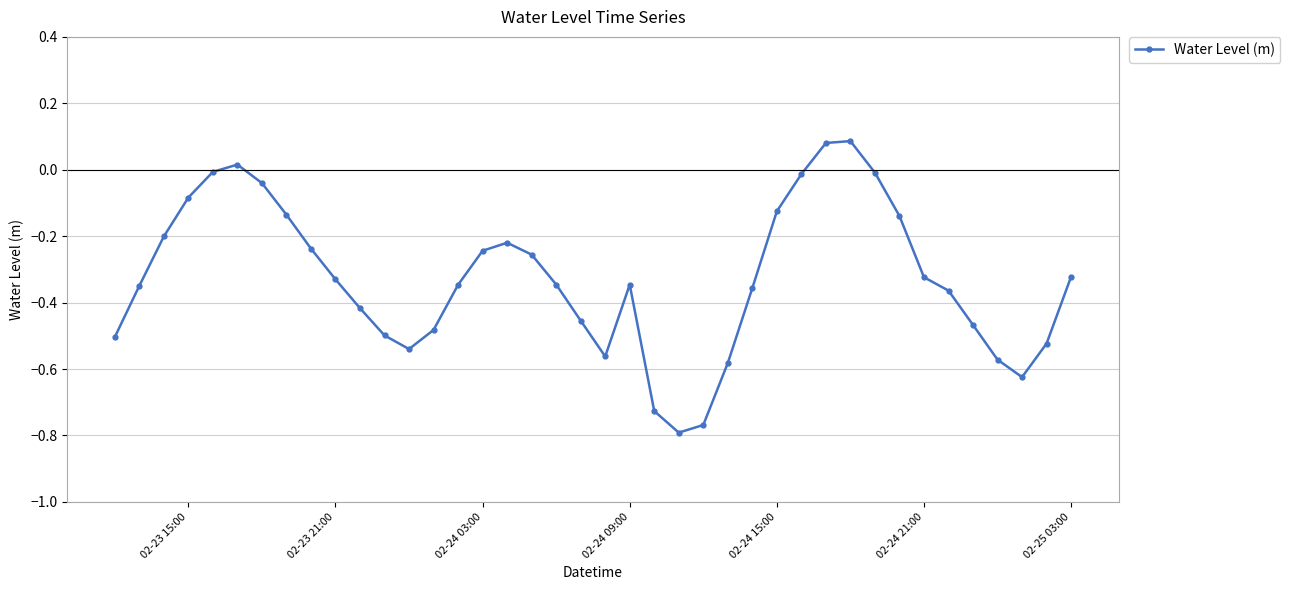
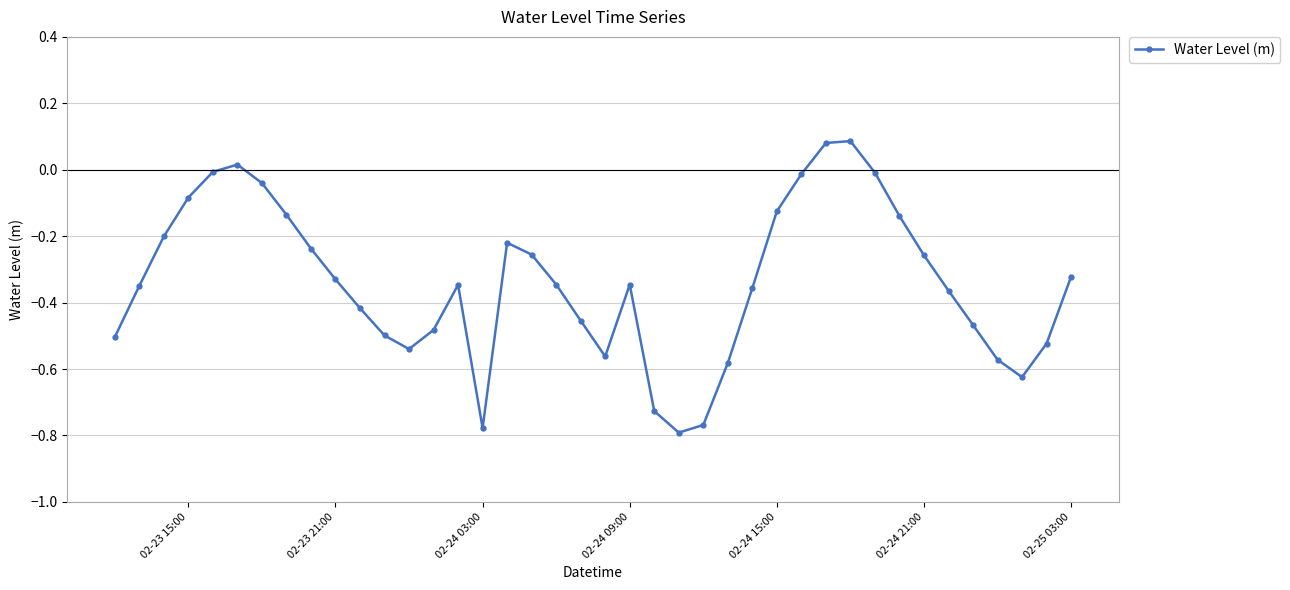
02-24 03:00: -0.24 -> -0.78
02-24 21:00: -0.32 -> -0.26
